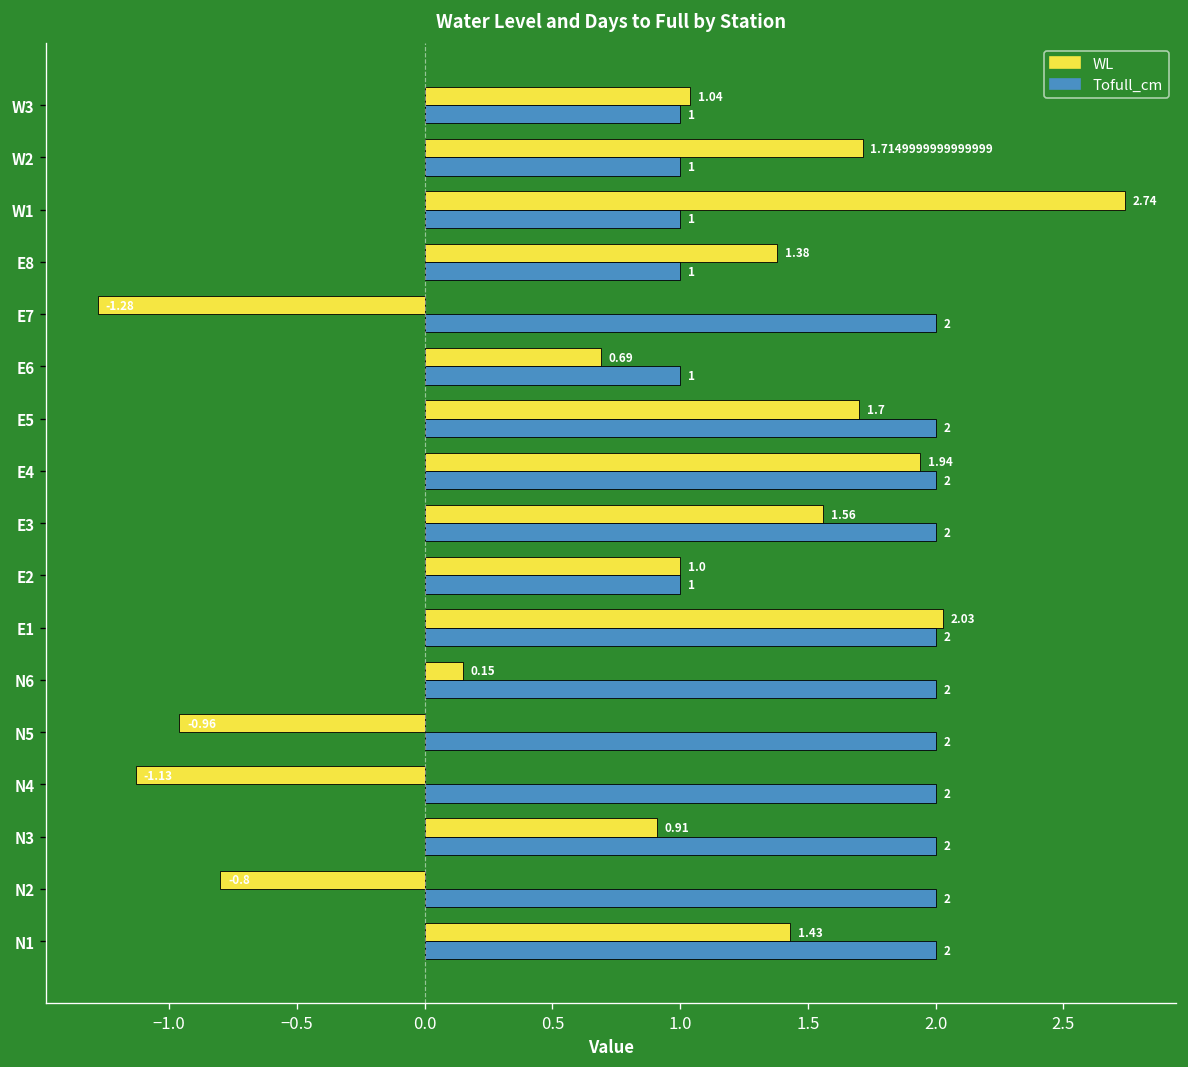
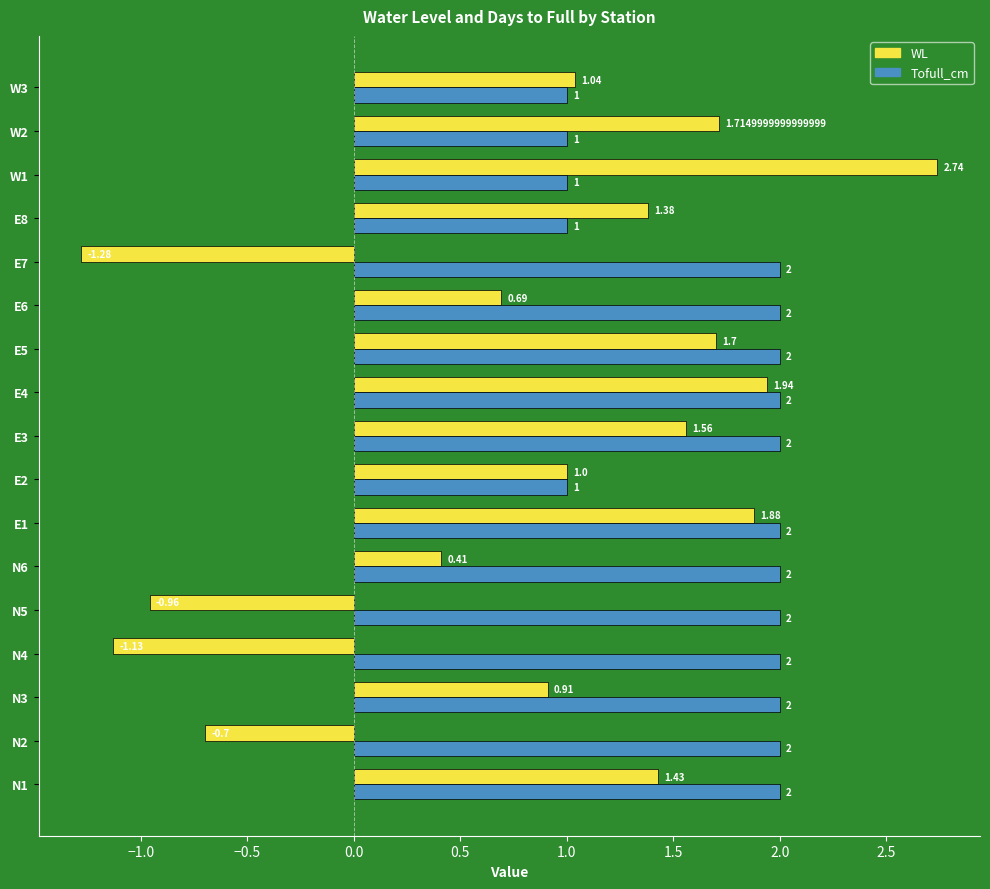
Tofull_cm, E6: 1 -> 2
WL, E1: 2.03 -> 1.88
WL, N6: 0.15 -> 0.41
WL, N2: -0.8 -> -0.7
